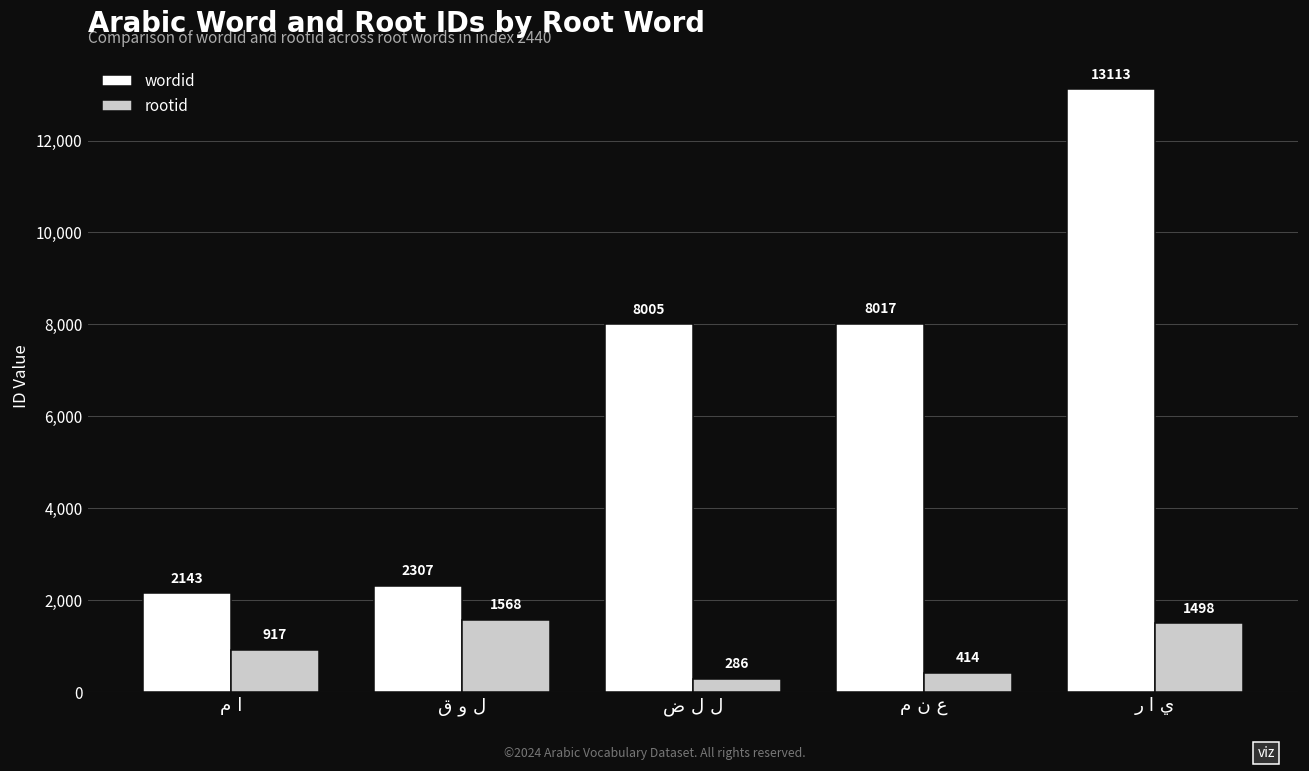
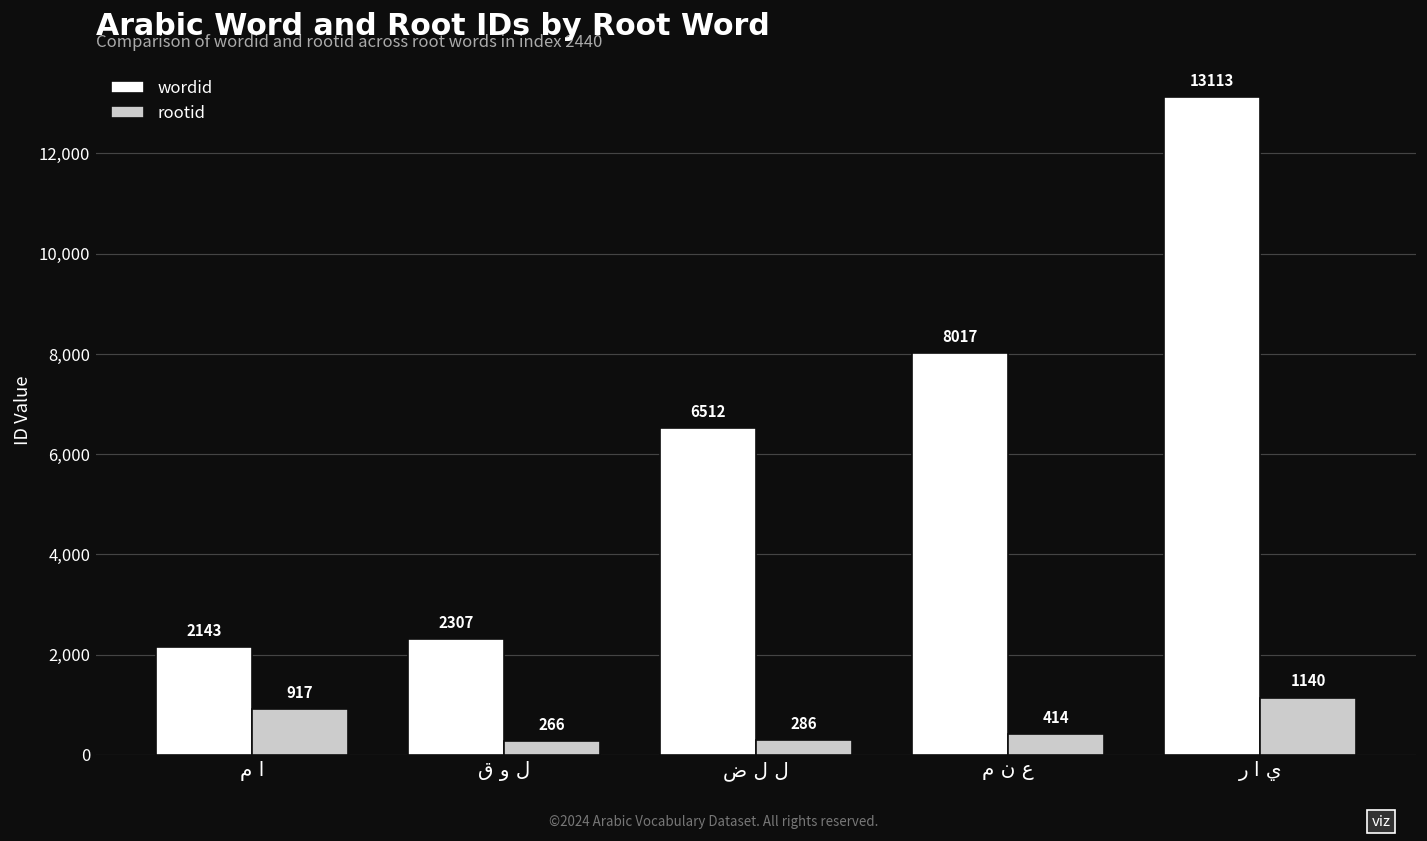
rootid, ق و ل: 1568 -> 266
wordid, ض ل ل: 8005 -> 6512
rootid, ر ا ي: 1498 -> 1140
